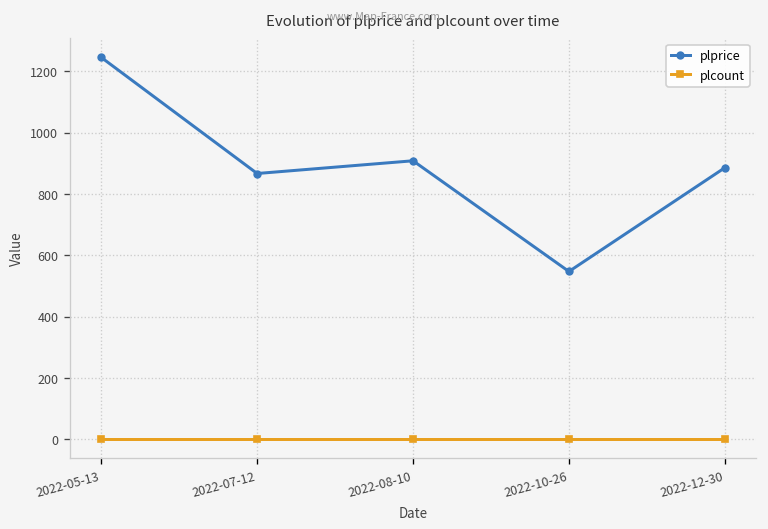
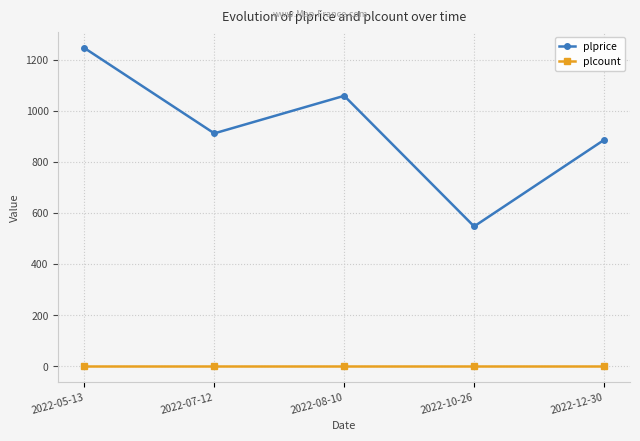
plprice, 2022-07-12: 870 -> 910
plprice, 2022-08-10: 910 -> 1060
